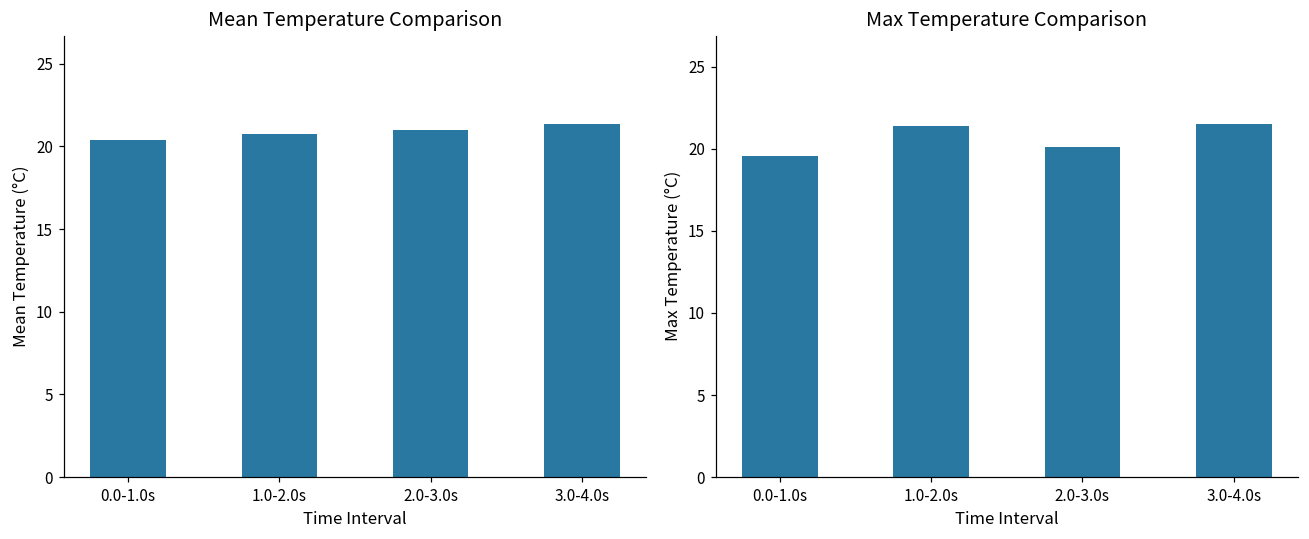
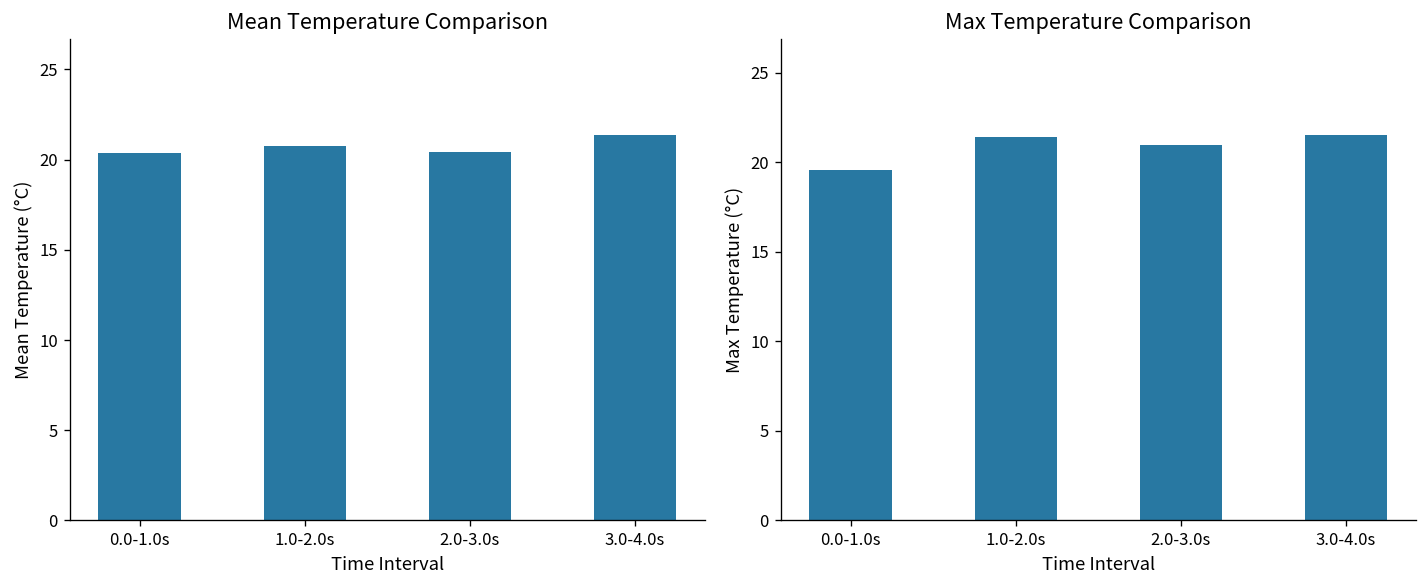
Mean Temperature Comparison, 2.0-3.0s: 21.0 -> 20.4
Max Temperature Comparison, 2.0-3.0s: 20.1 -> 21.0
